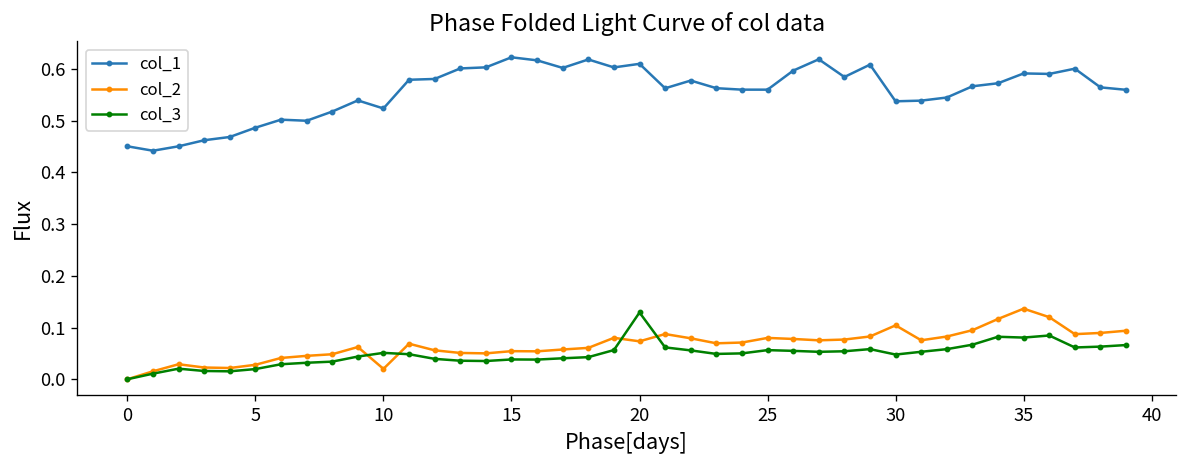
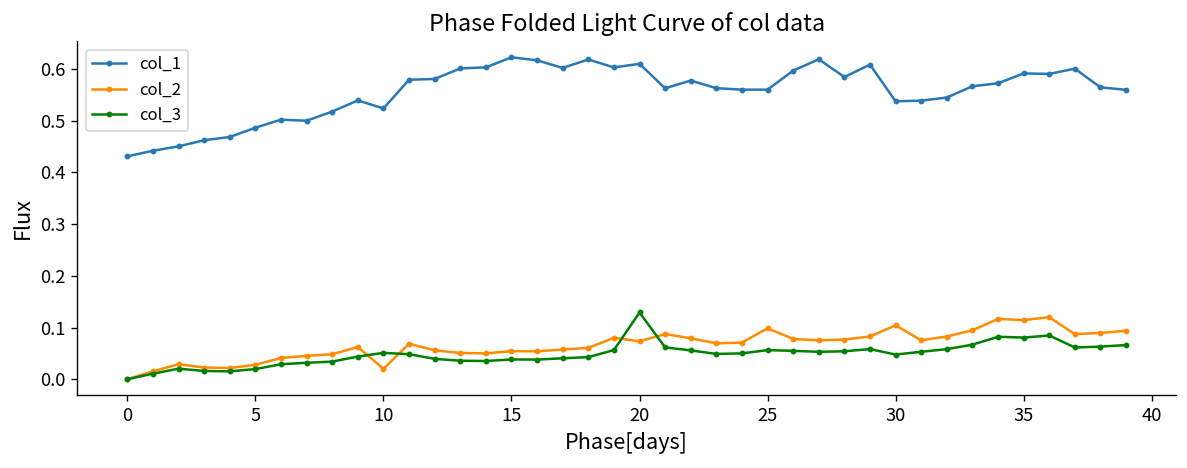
col_1, 0: 0.45 -> 0.43
col_2, 25: 0.08 -> 0.10
col_2, 35: 0.14 -> 0.11
